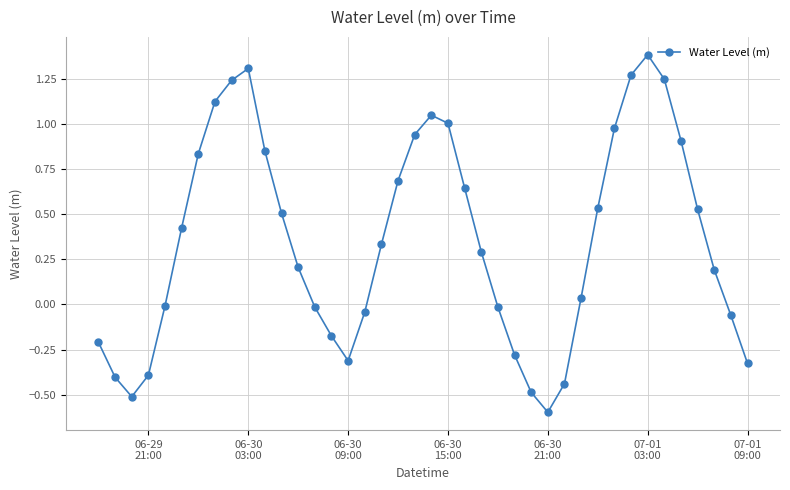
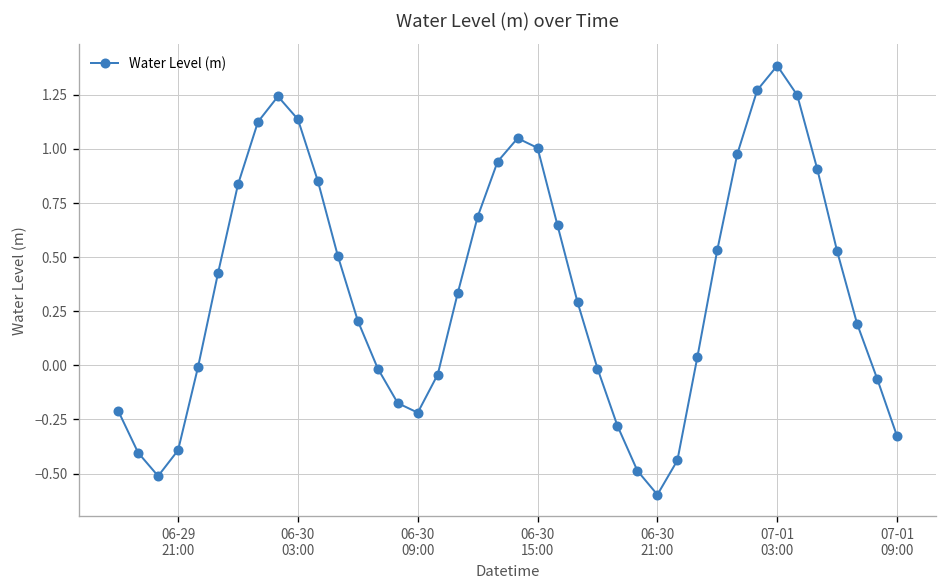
06-30 03:00: 1.31 -> 1.14
06-30 09:00: -0.31 -> -0.22
